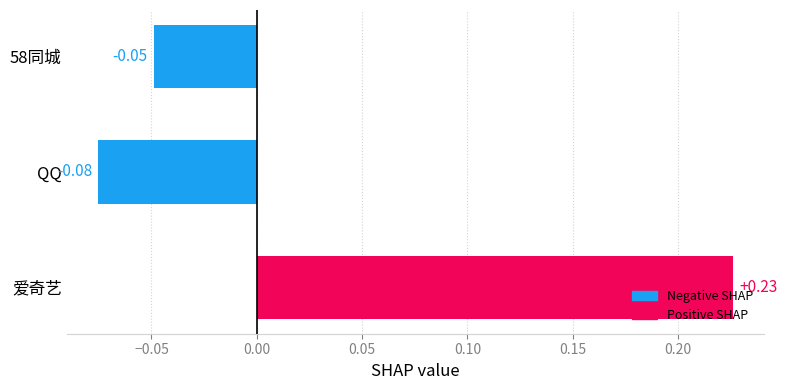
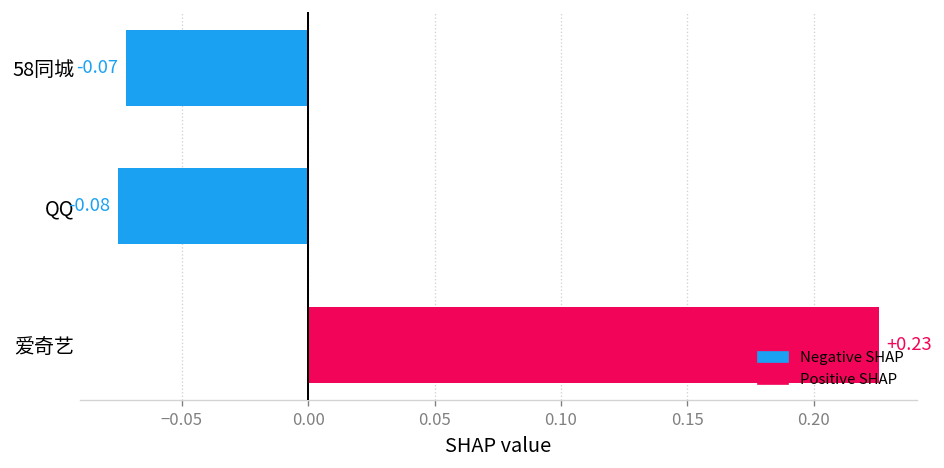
58同城: -0.05 -> -0.07
